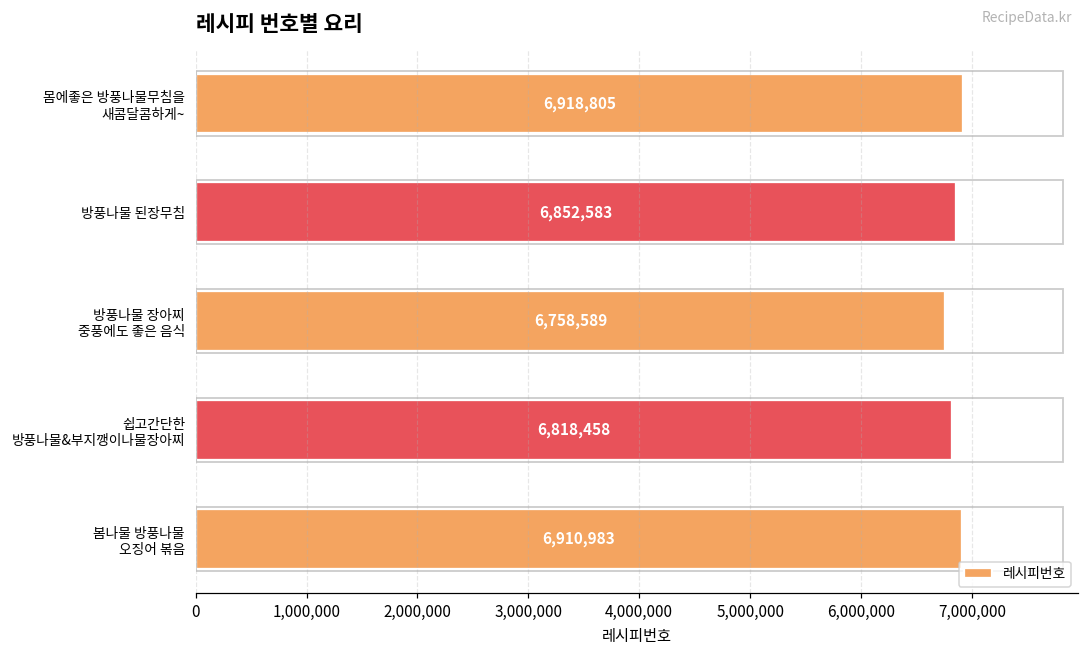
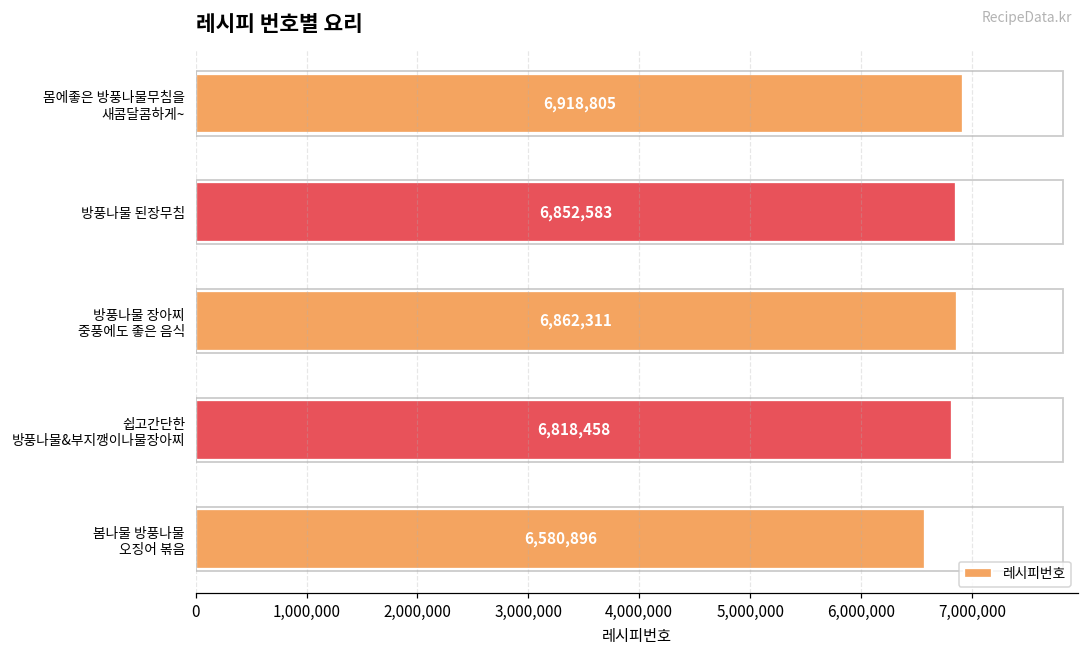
방풍나물 장아찌 중풍에도 좋은 음식: 6,758,589 -> 6,862,311
봄나물 방풍나물 오징어 볶음: 6,910,983 -> 6,580,896
